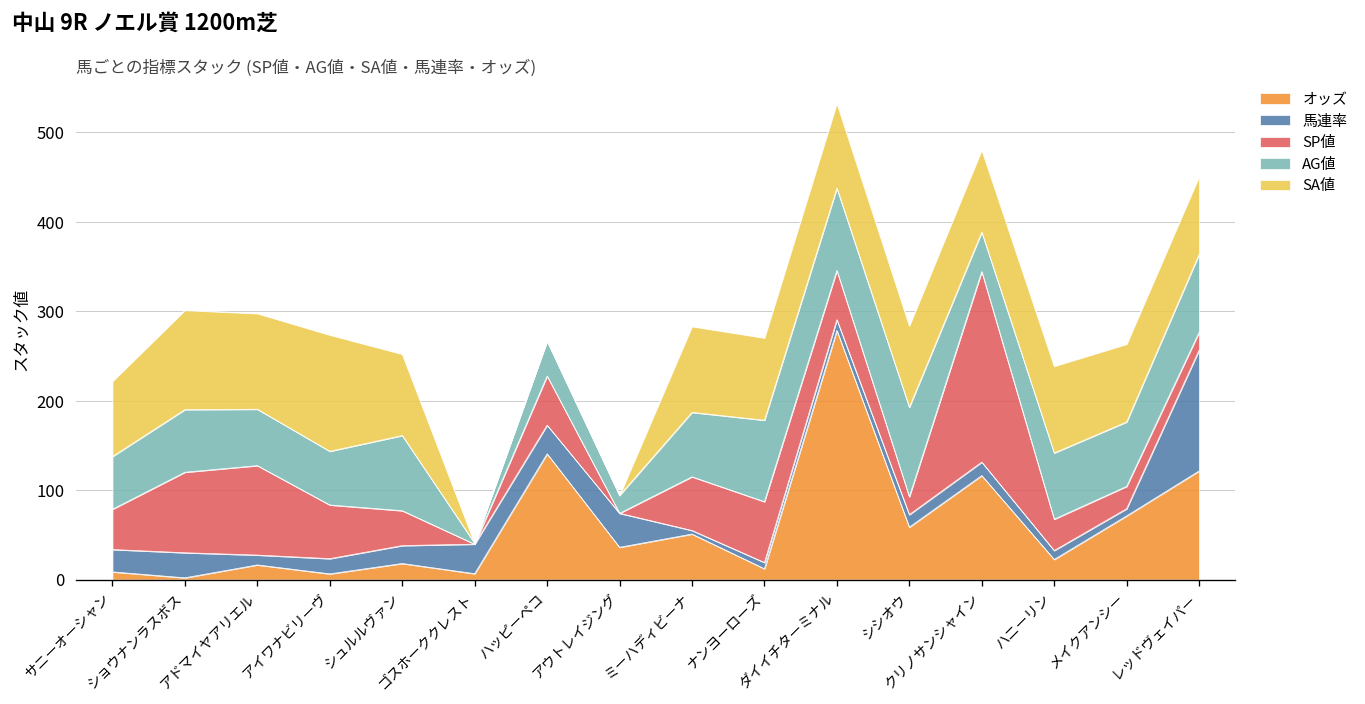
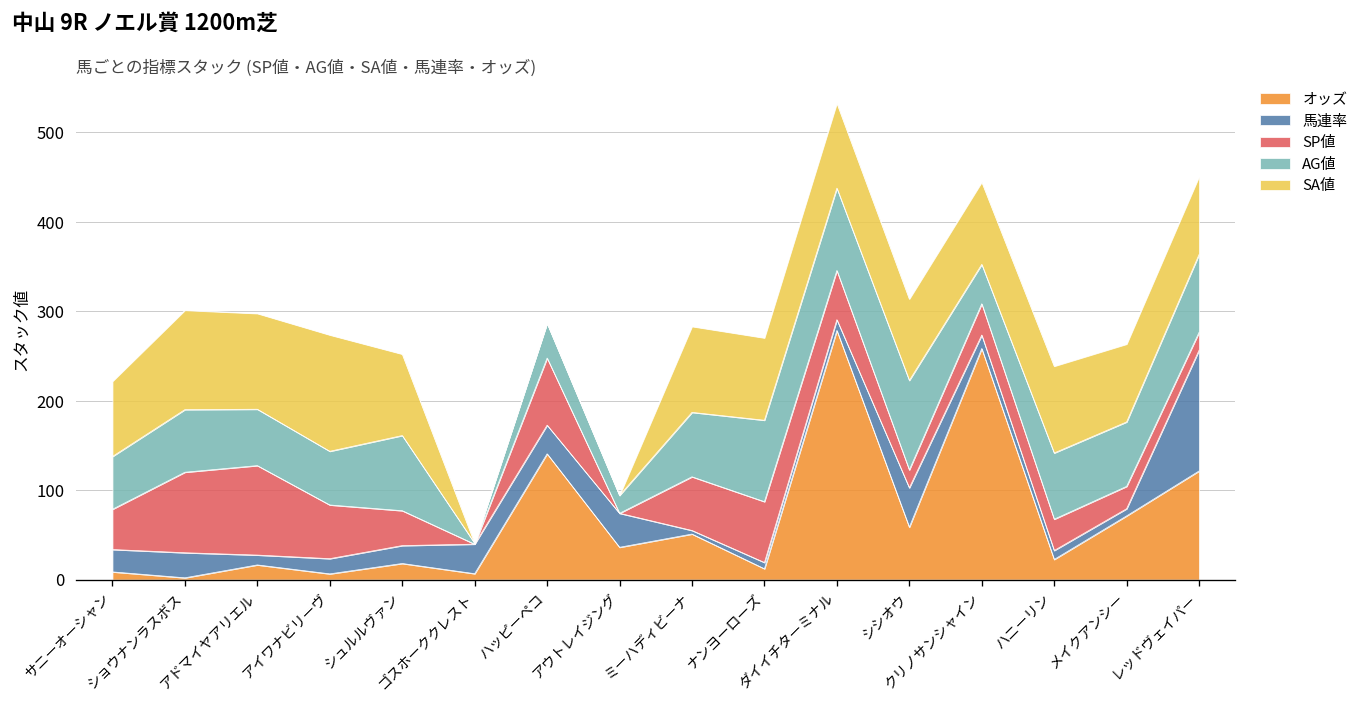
SP値, ハッピーペコ: 60 -> 80
馬連率, シシオウ: 10 -> 40
オッズ, クリノサンシャイン: 120 -> 260
SP値, クリノサンシャイン: 210 -> 40
